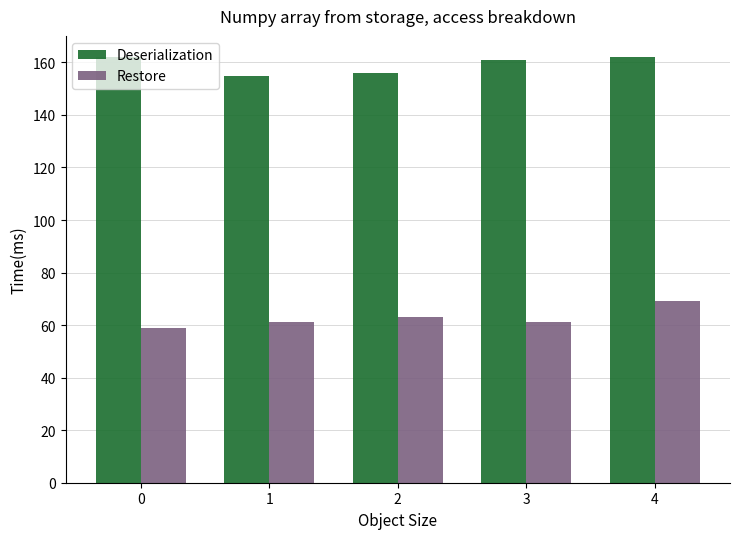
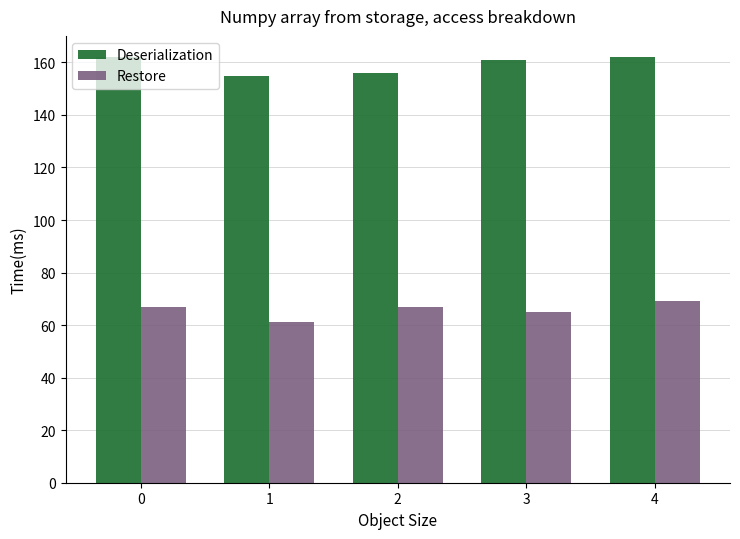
Restore, 0: 59 -> 67
Restore, 2: 63 -> 67
Restore, 3: 61 -> 65
